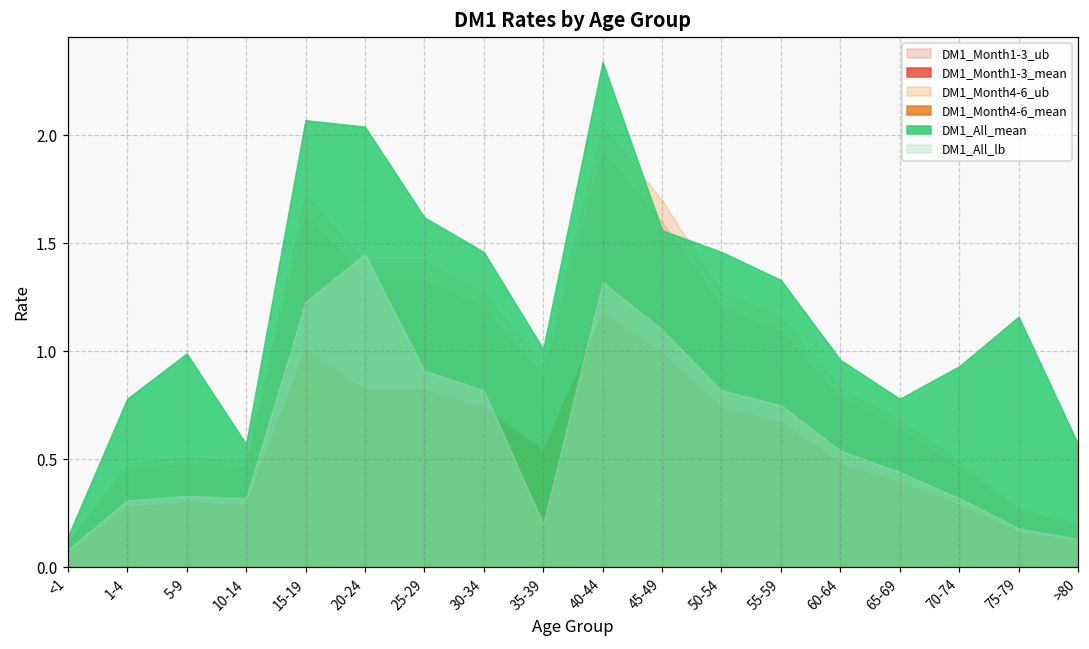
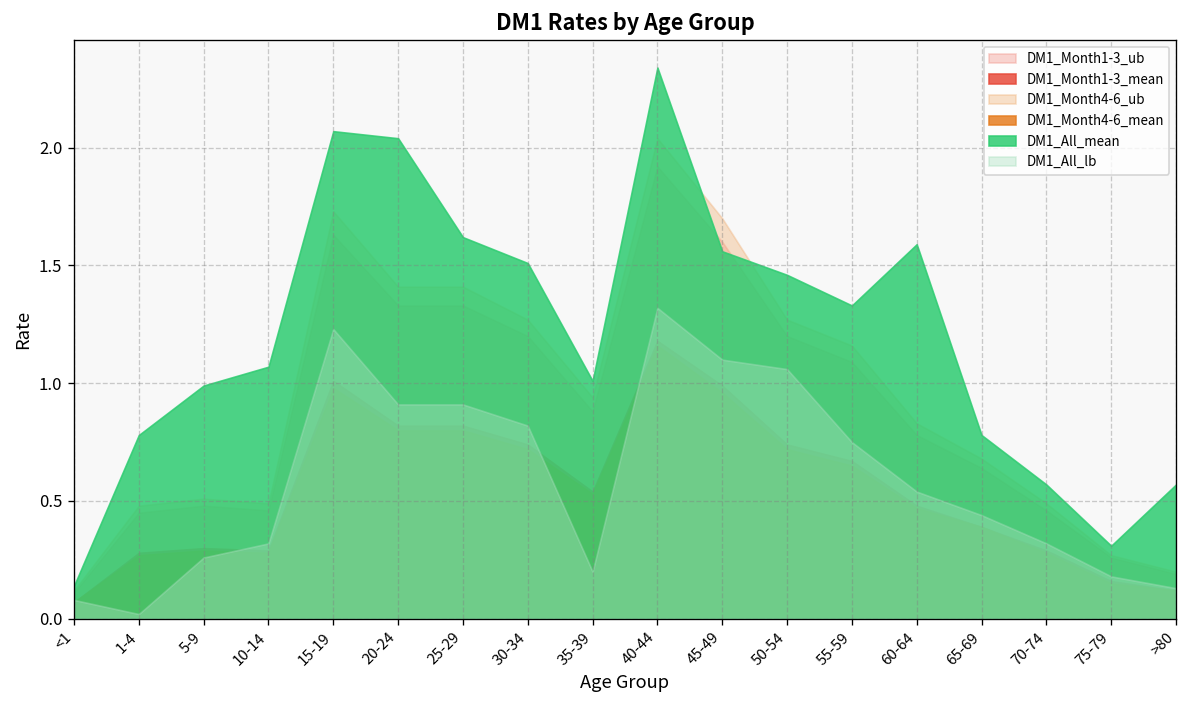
DM1_All_lb, 1-4: 0.31 -> 0.02
DM1_All_lb, 5-9: 0.33 -> 0.26
DM1_All_mean, 10-14: 0.57 -> 1.07
DM1_All_lb, 20-24: 1.45 -> 0.91
DM1_All_mean, 30-34: 1.46 -> 1.51
DM1_All_lb, 50-54: 0.82 -> 1.06
DM1_All_mean, 60-64: 0.96 -> 1.59
DM1_All_mean, 70-74: 0.93 -> 0.57
DM1_All_mean, 75-79: 1.16 -> 0.31
